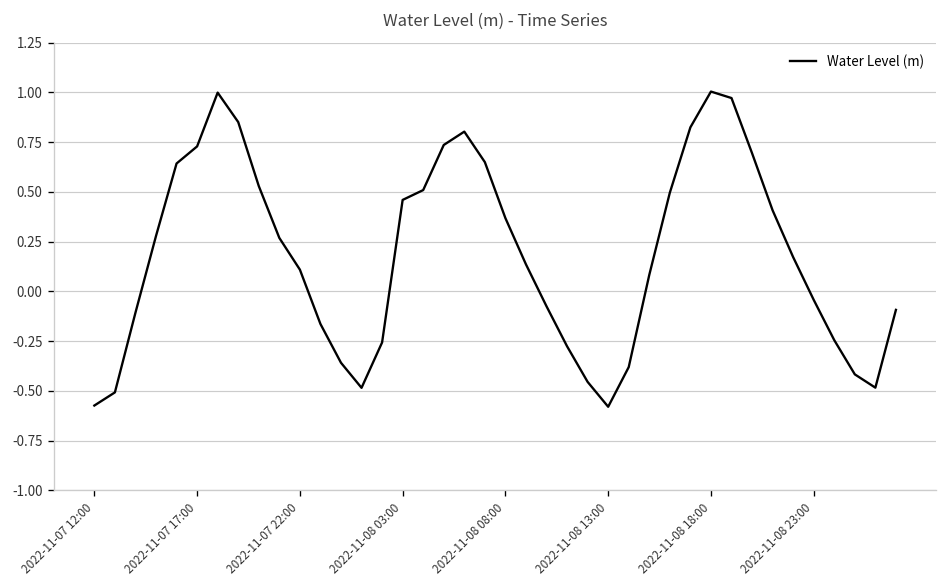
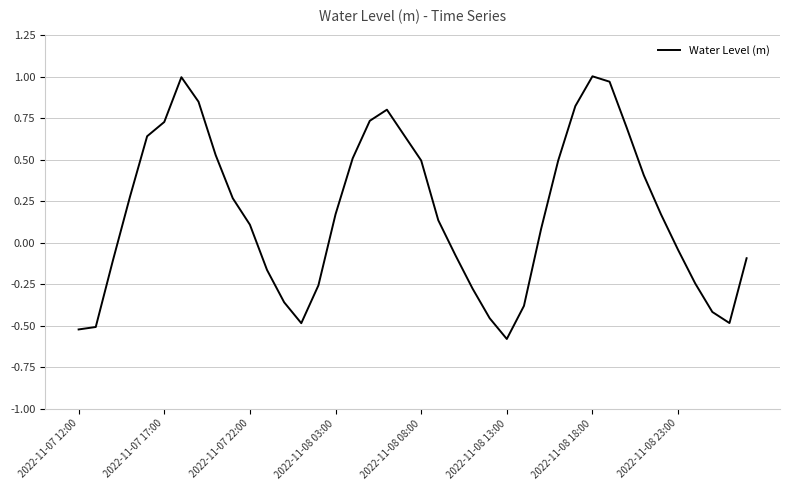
2022-11-07 12:00: -0.57 -> -0.52
2022-11-08 03:00: 0.46 -> 0.17
2022-11-08 08:00: 0.37 -> 0.50
